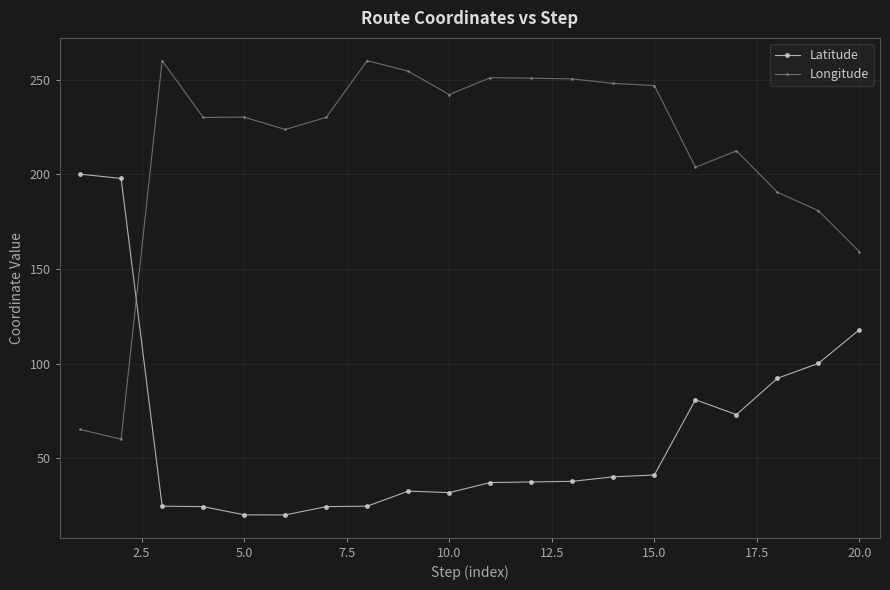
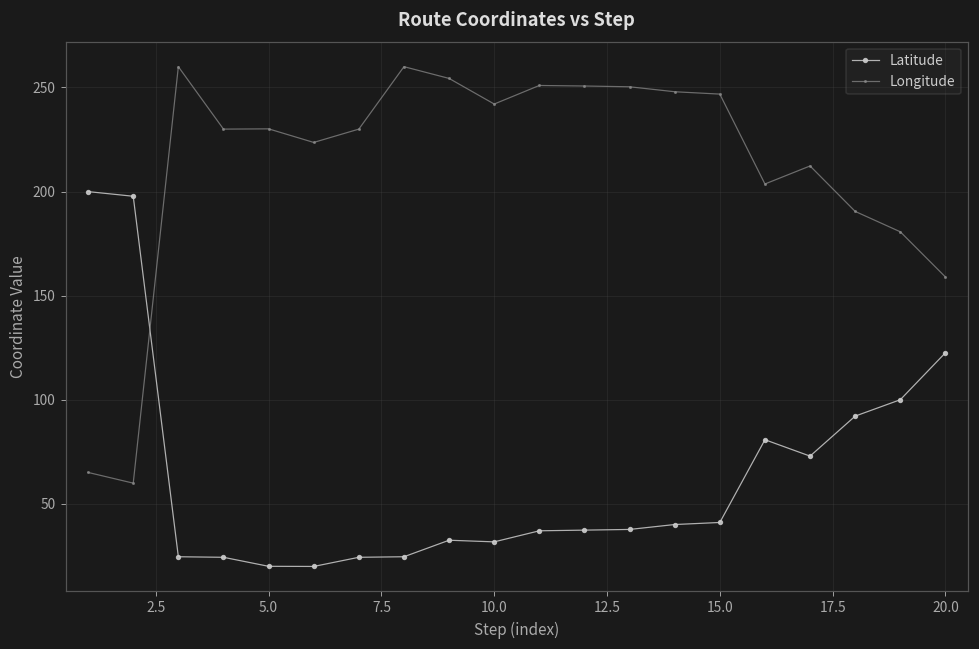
Latitude, 20.0: 118 -> 123
